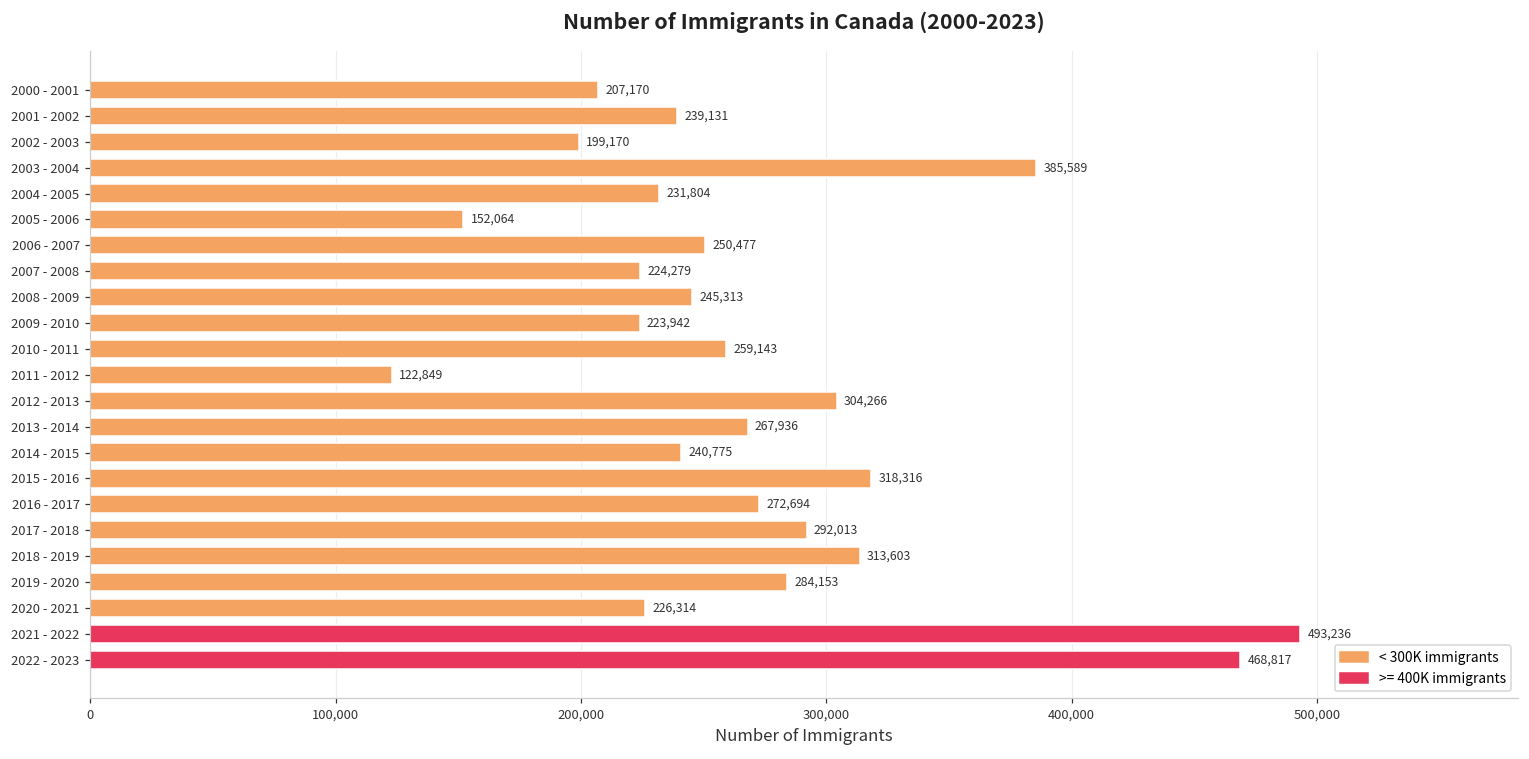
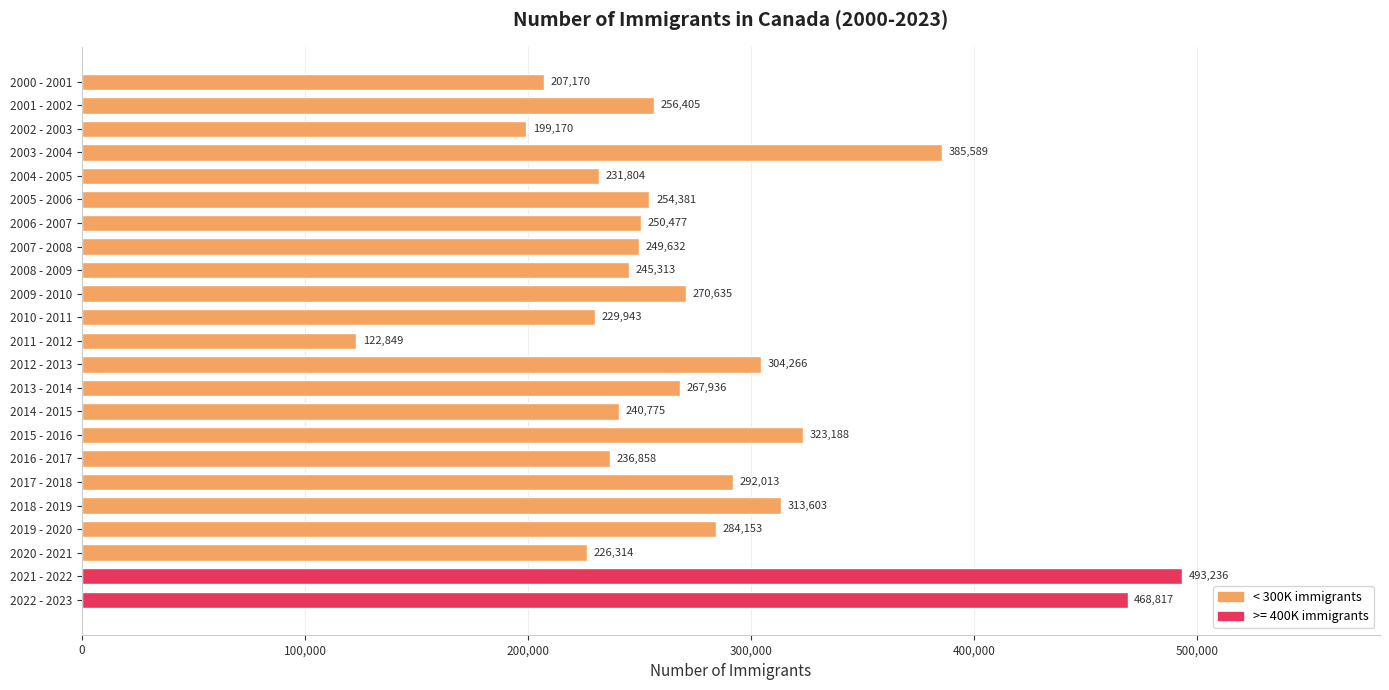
2001 - 2002: 239,131 -> 256,405
2005 - 2006: 152,064 -> 254,381
2007 - 2008: 224,279 -> 249,632
2009 - 2010: 223,942 -> 270,635
2010 - 2011: 259,143 -> 229,943
2015 - 2016: 318,316 -> 323,188
2016 - 2017: 272,694 -> 236,858
